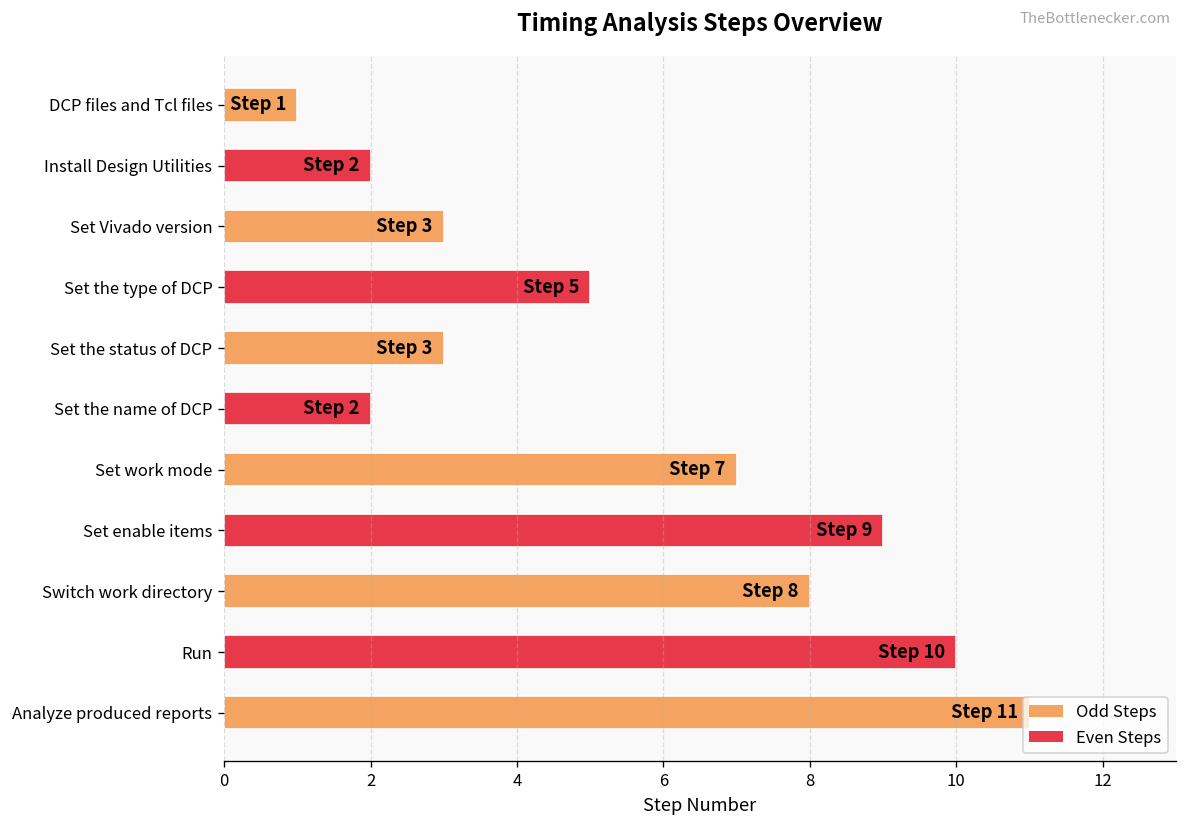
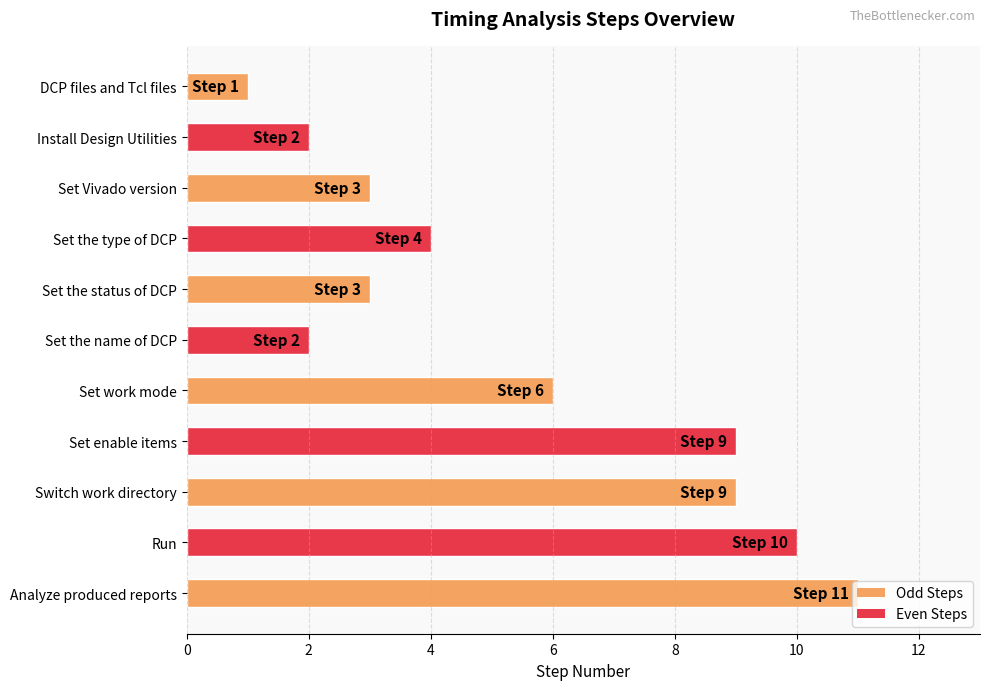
Set the type of DCP: 5 -> 4
Set work mode: 7 -> 6
Switch work directory: 8 -> 9
